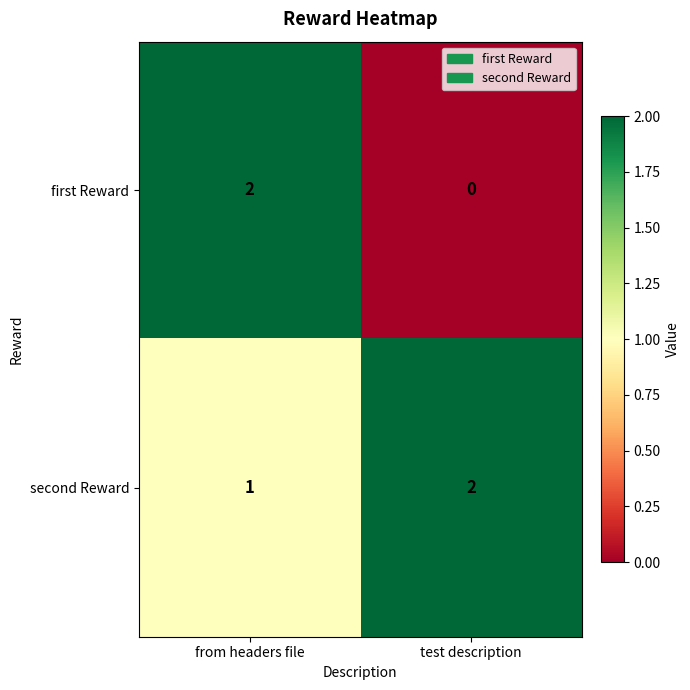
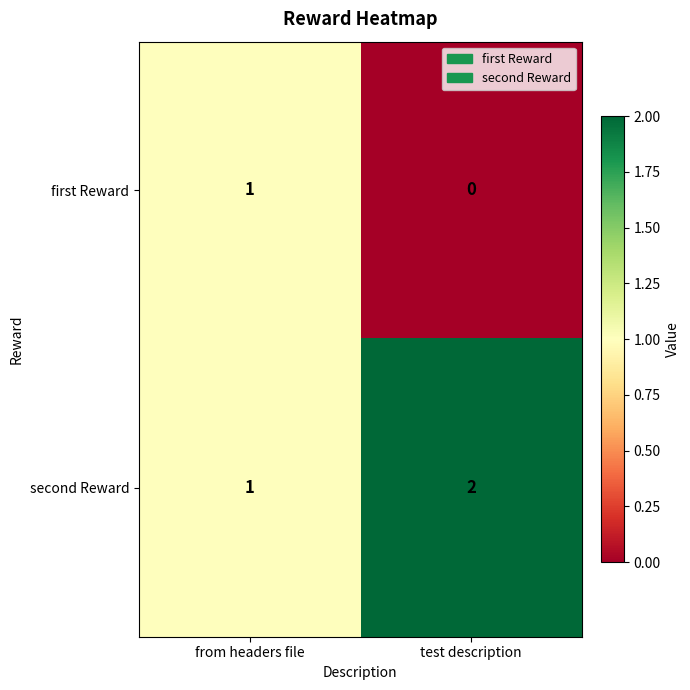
first Reward, from headers file: 2 -> 1
